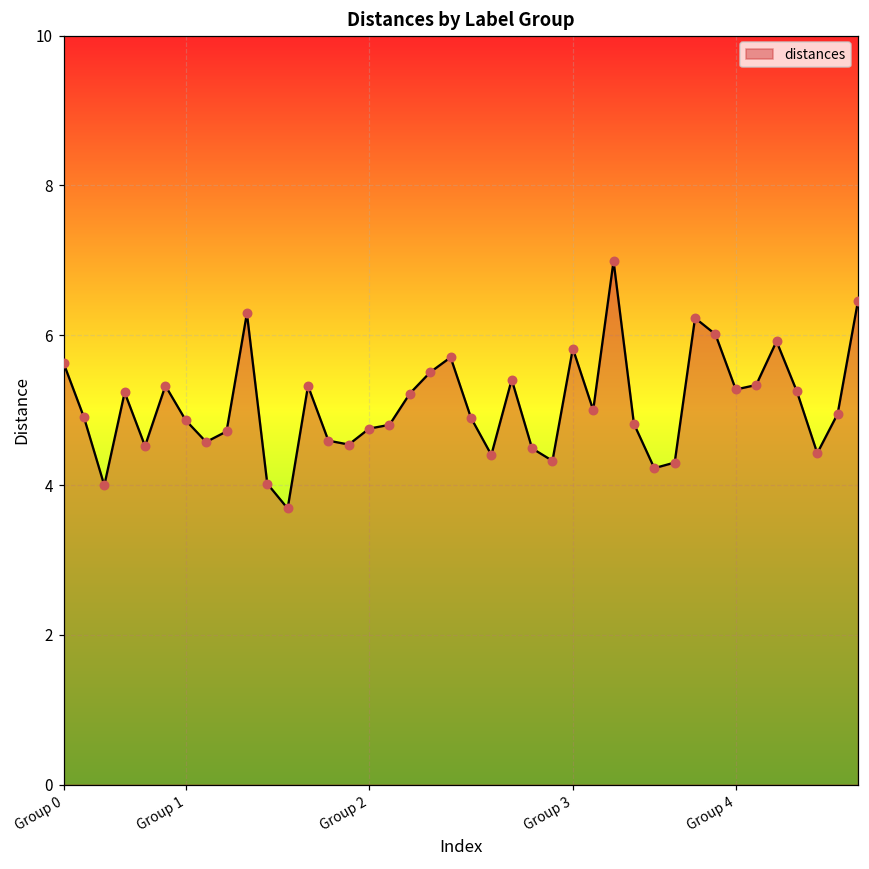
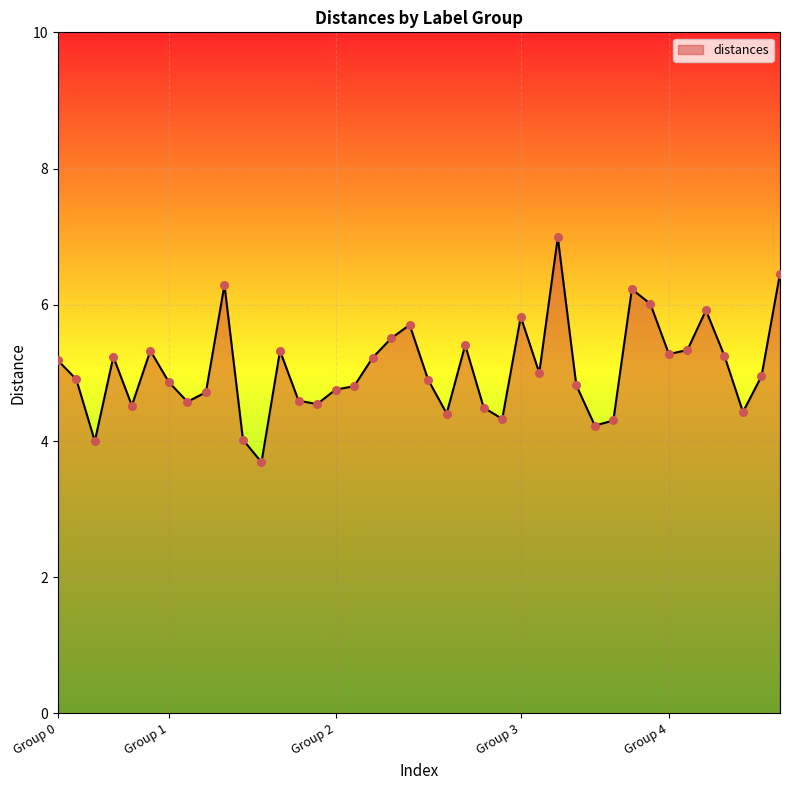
Group 0: 5.6 -> 5.2
